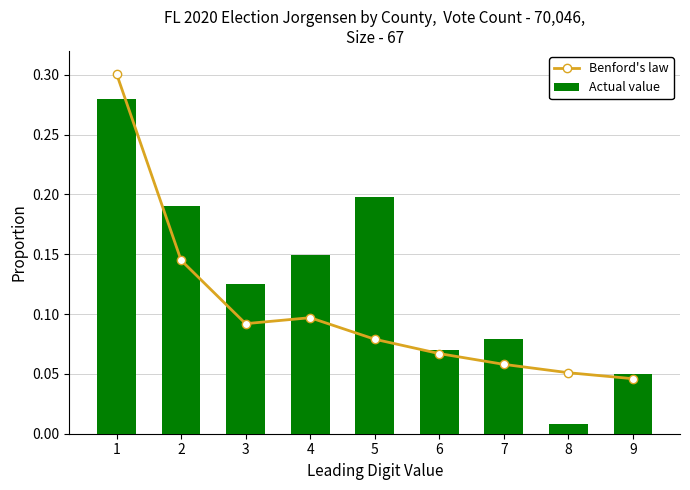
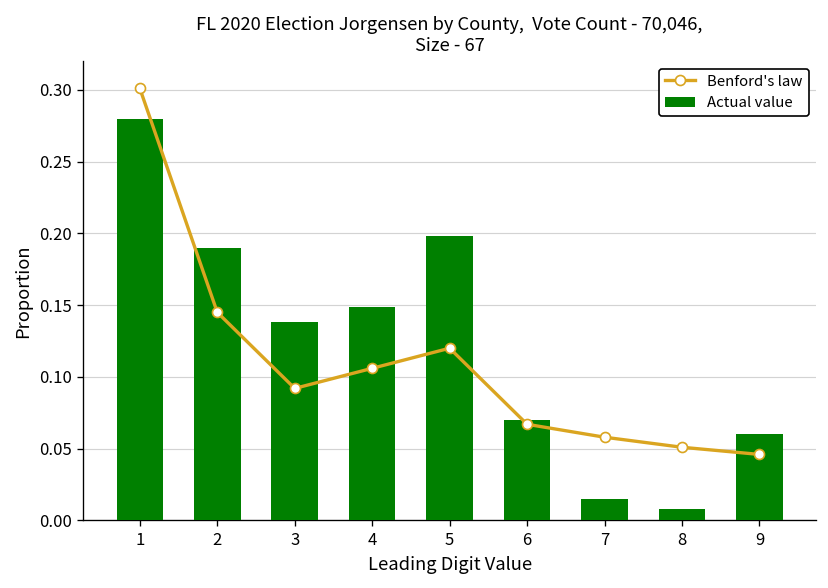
Actual value, 3: 0.125 -> 0.138
Benford's law, 4: 0.097 -> 0.106
Benford's law, 5: 0.079 -> 0.120
Actual value, 7: 0.079 -> 0.015
Actual value, 9: 0.05 -> 0.06
